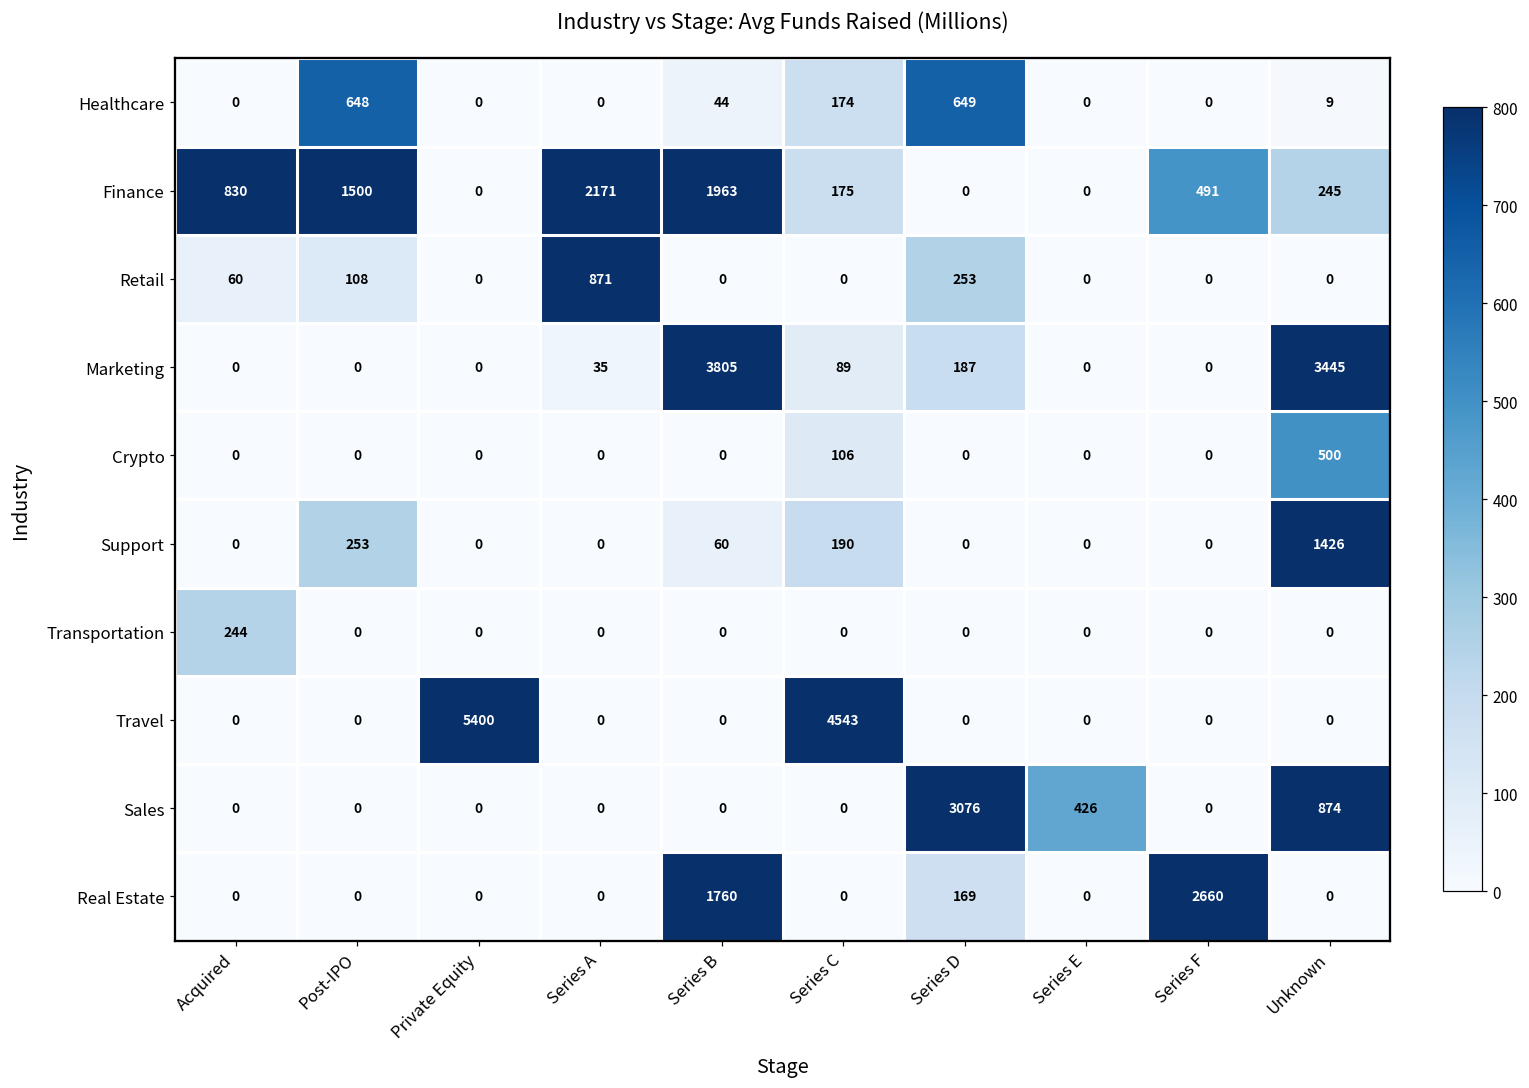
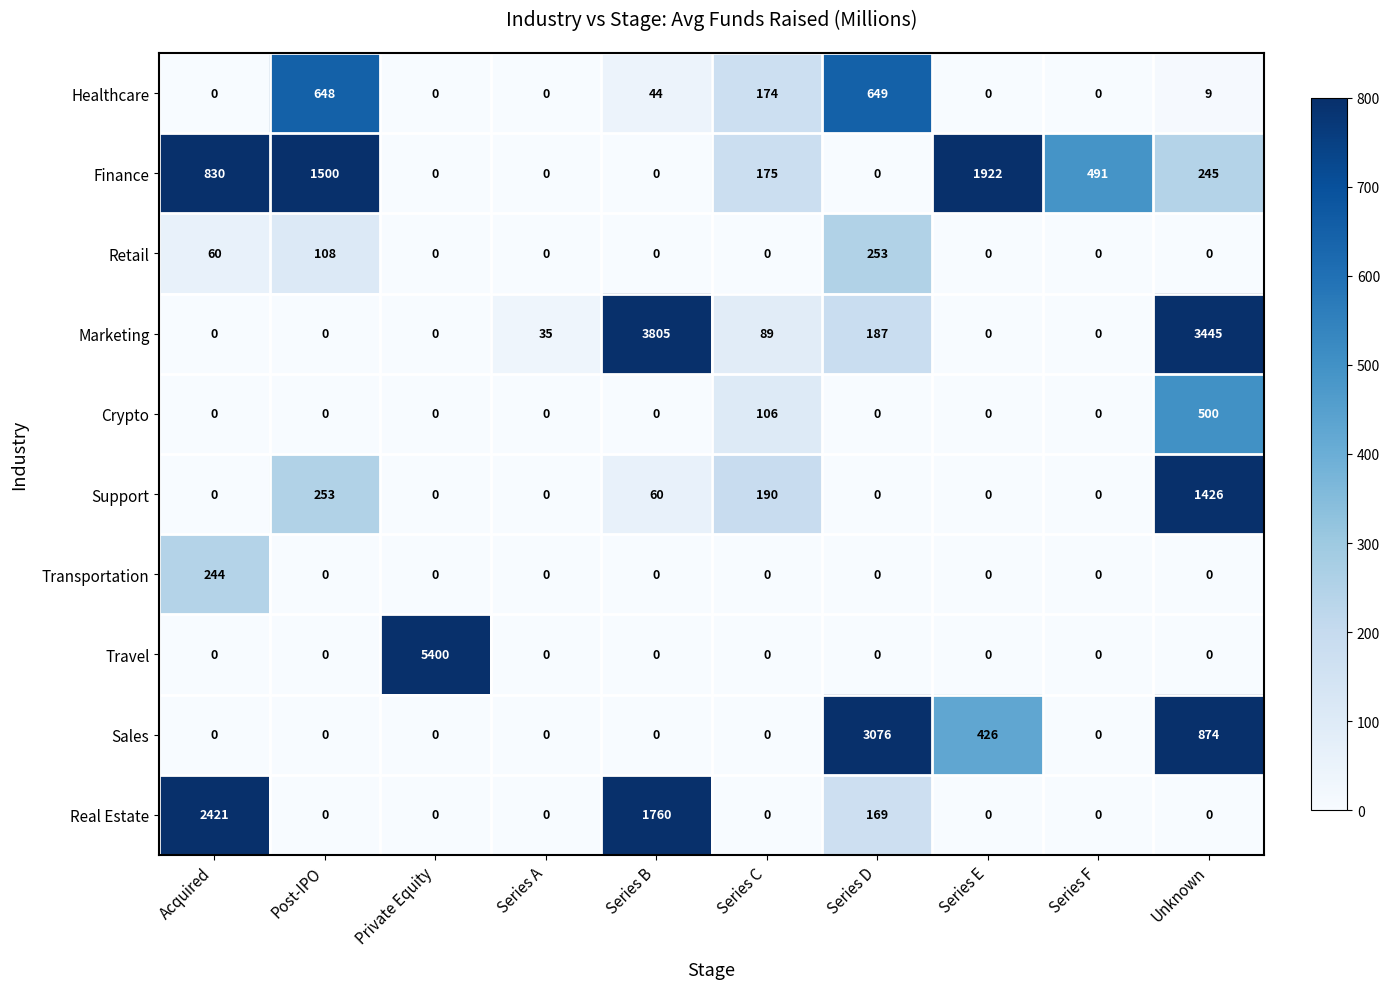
Finance, Series A: 2171 -> 0
Finance, Series B: 1963 -> 0
Finance, Series E: 0 -> 1922
Retail, Series A: 871 -> 0
Travel, Series C: 4543 -> 0
Real Estate, Acquired: 0 -> 2421
Real Estate, Series F: 2660 -> 0
